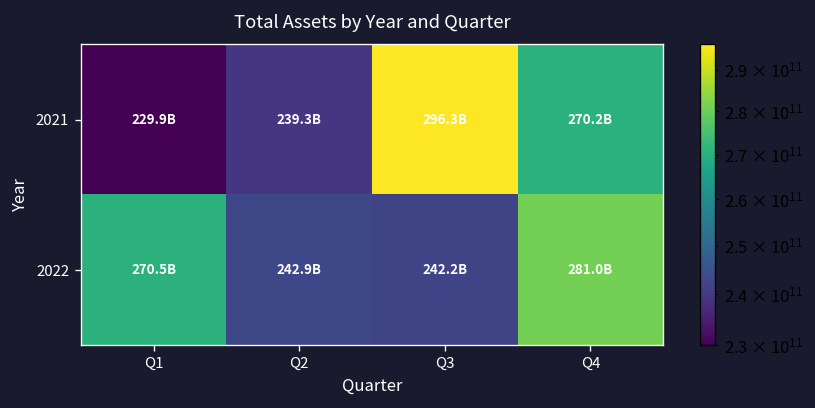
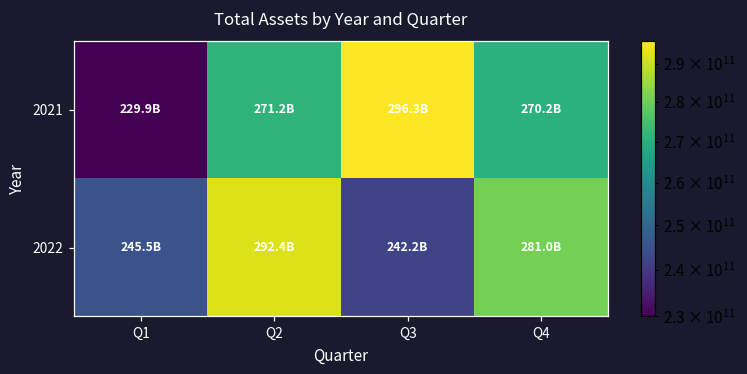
2021, Q2: 239.3B -> 271.2B
2022, Q1: 270.5B -> 245.5B
2022, Q2: 242.9B -> 292.4B
